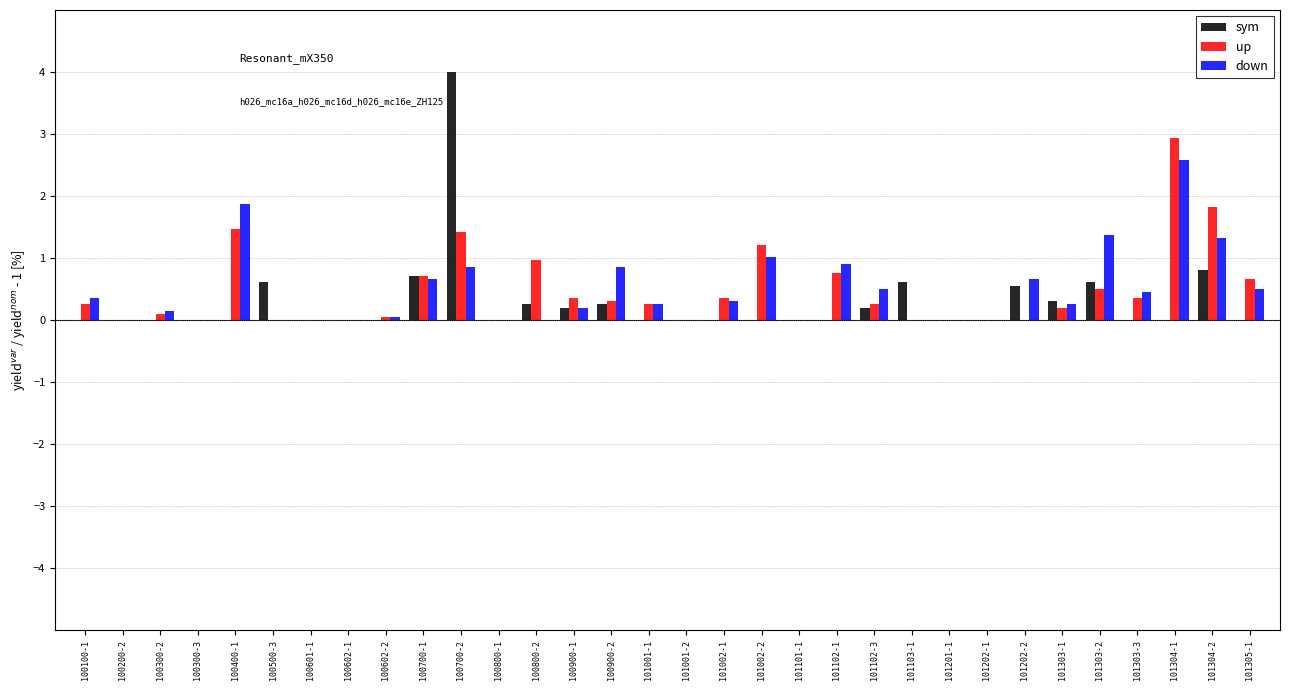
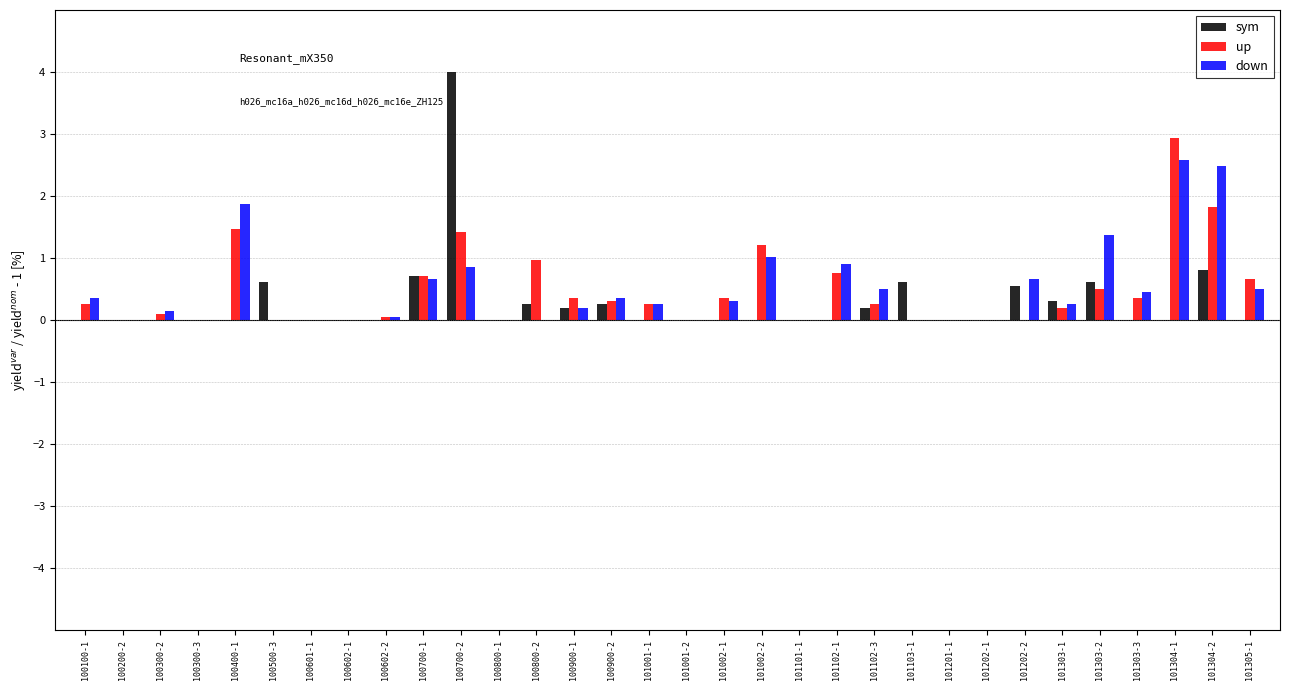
down, 100900-2: 0.9 -> 0.4
down, 101304-2: 1.3 -> 2.5
